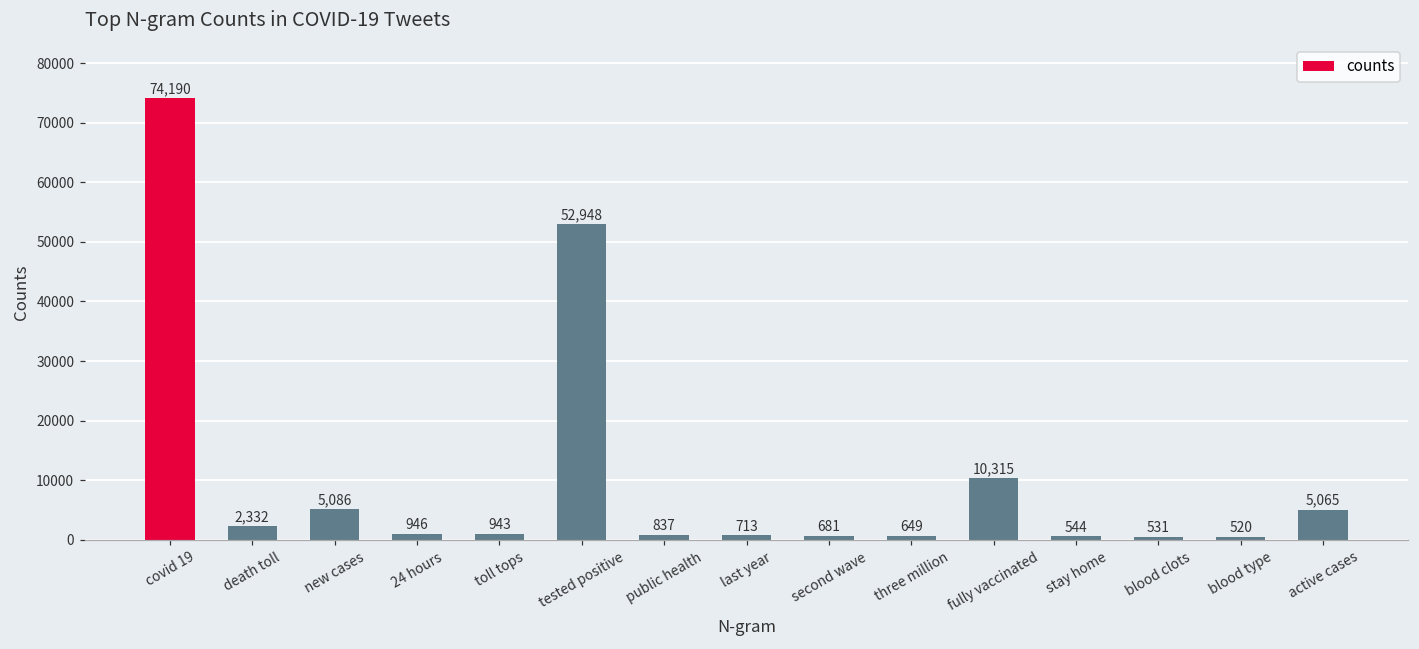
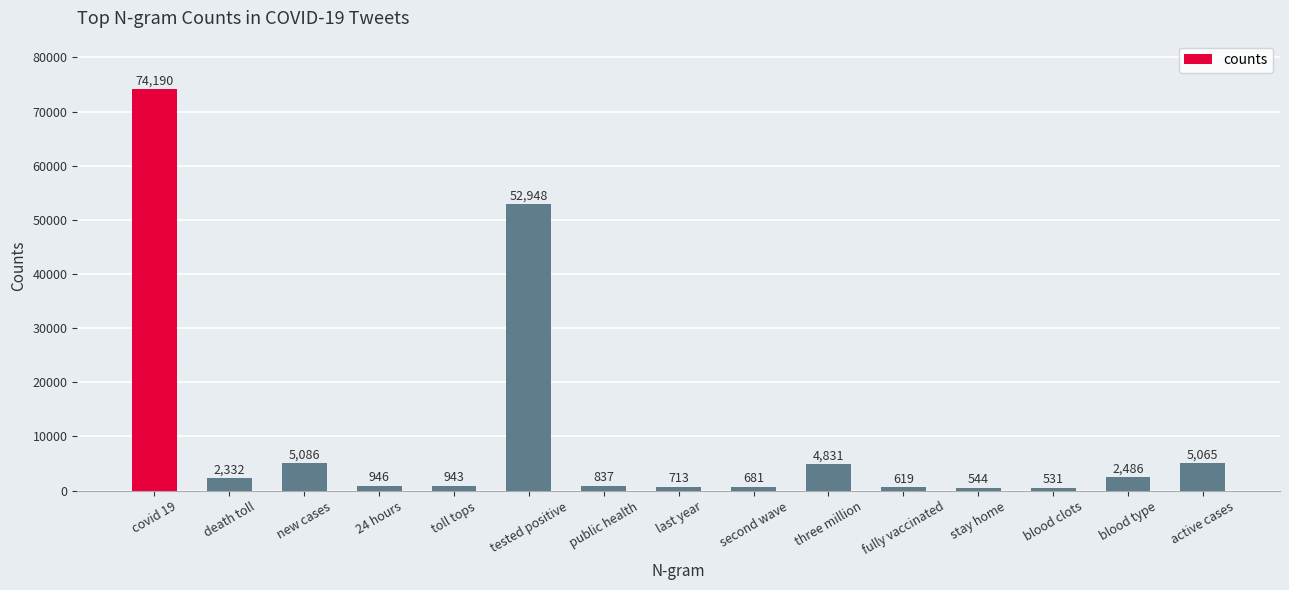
three million: 649 -> 4,831
fully vaccinated: 10,315 -> 619
blood type: 520 -> 2,486
